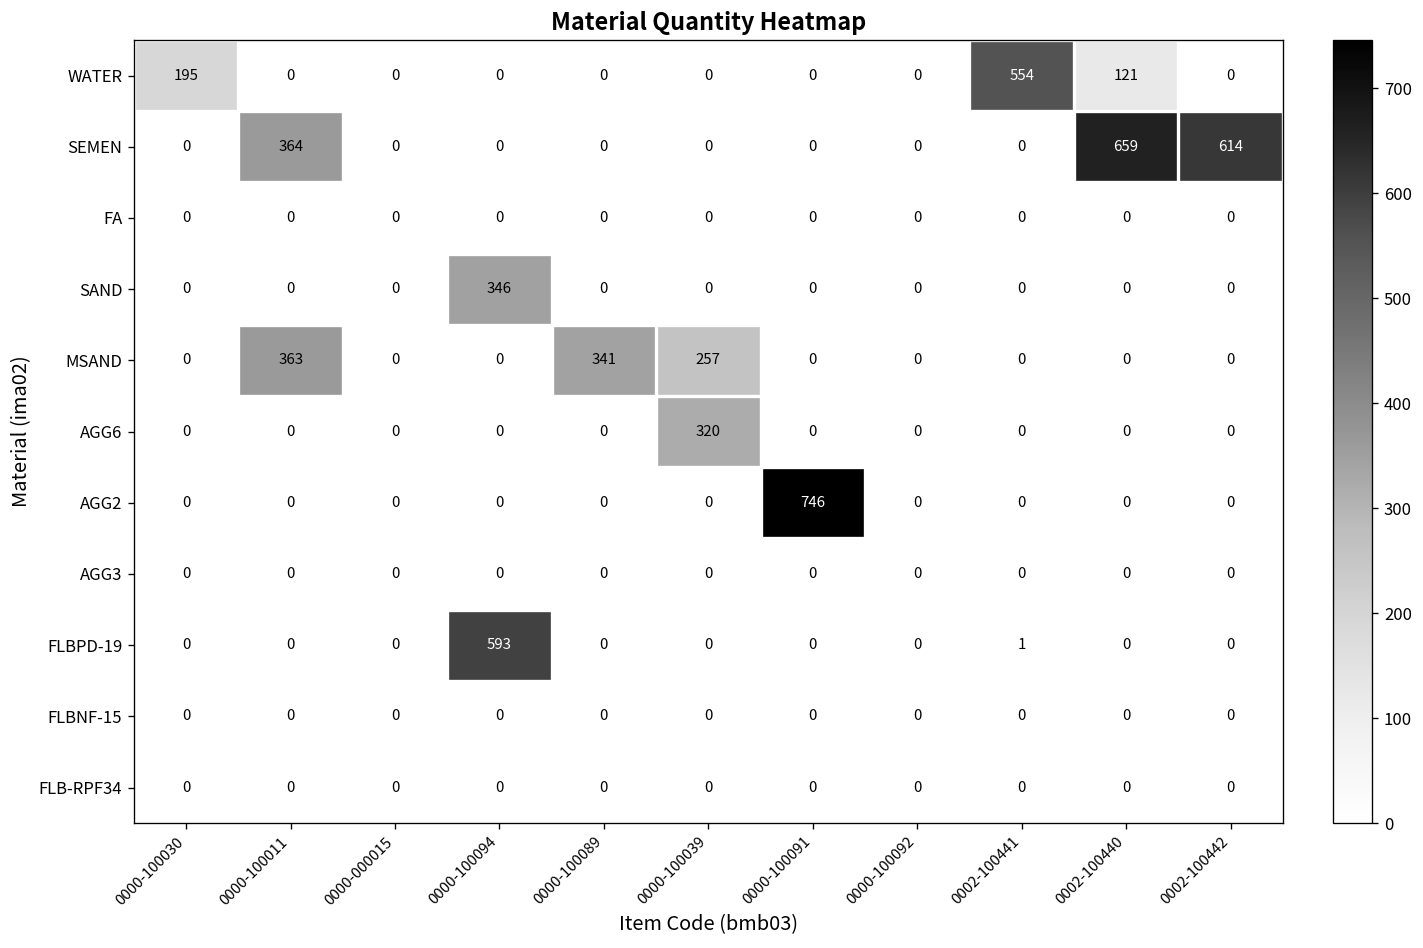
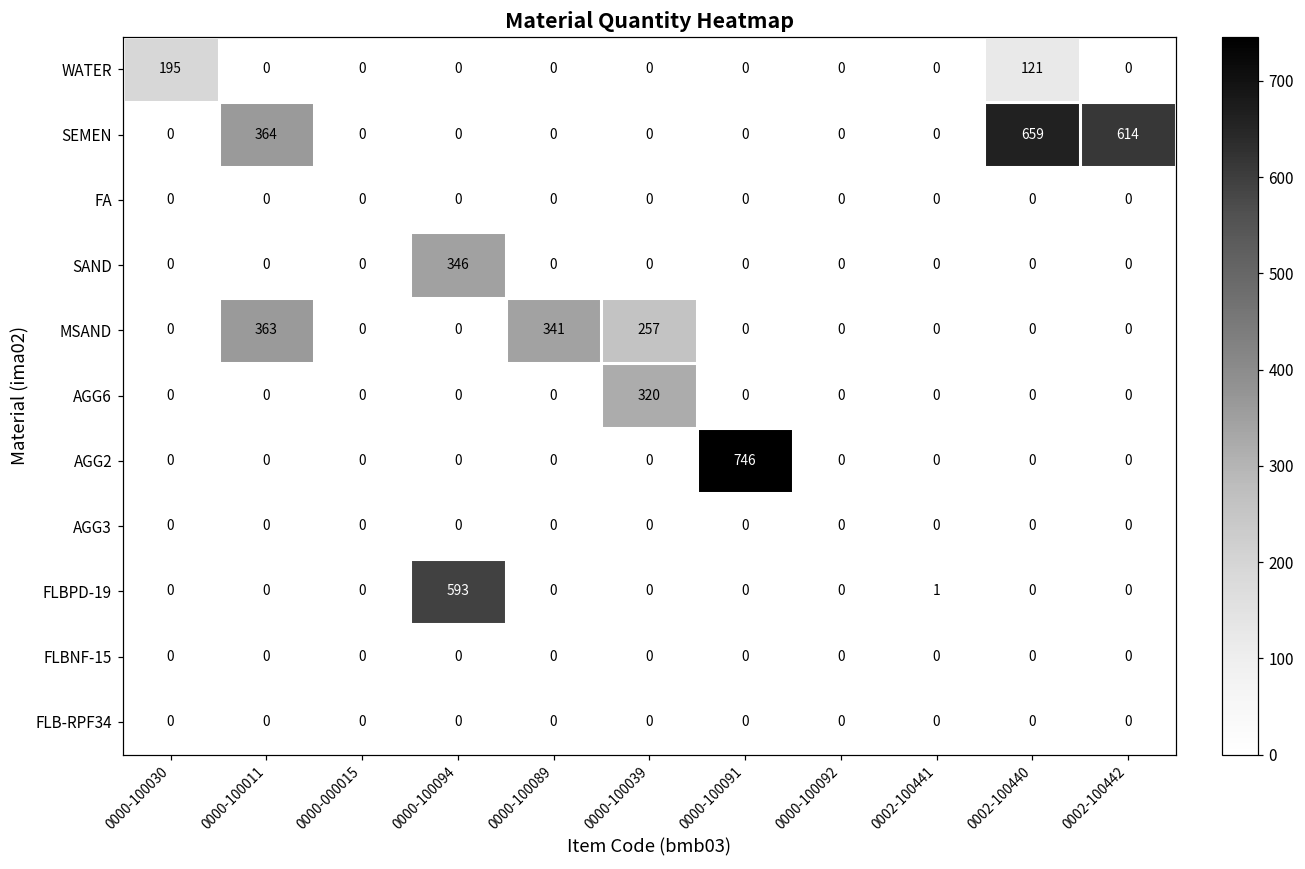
WATER, 0002-100441: 554 -> 0
